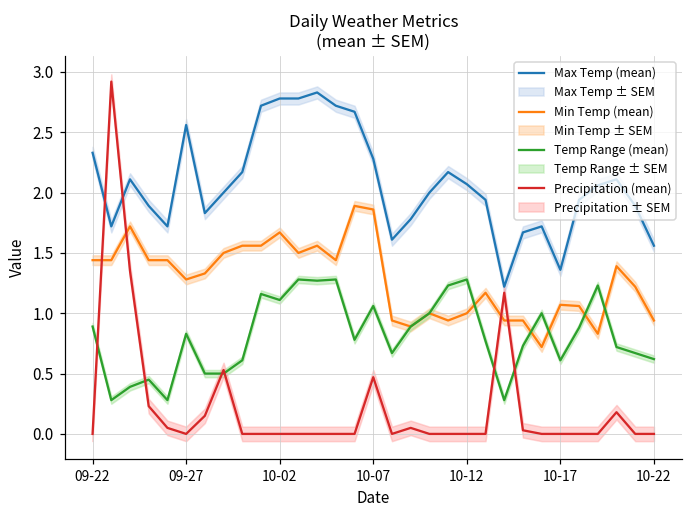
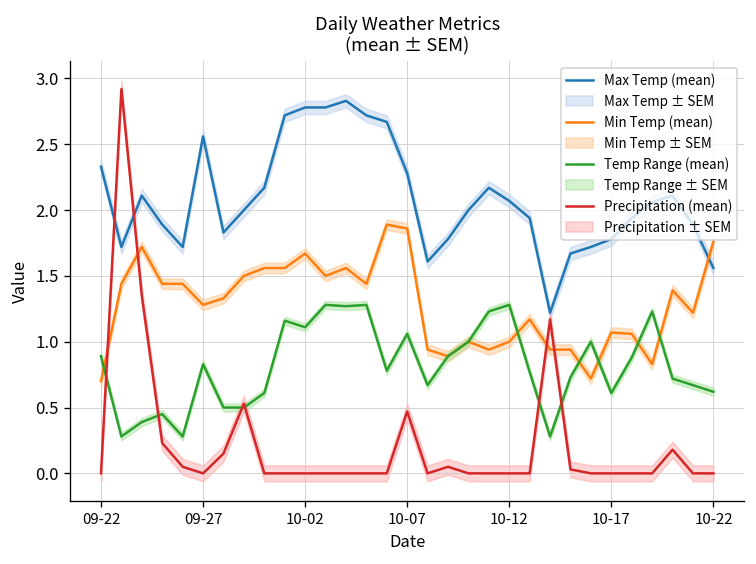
Min Temp (mean), 09-22: 1.44 -> 0.70
Max Temp (mean), 10-17: 1.36 -> 1.78
Min Temp (mean), 10-22: 0.94 -> 1.76
